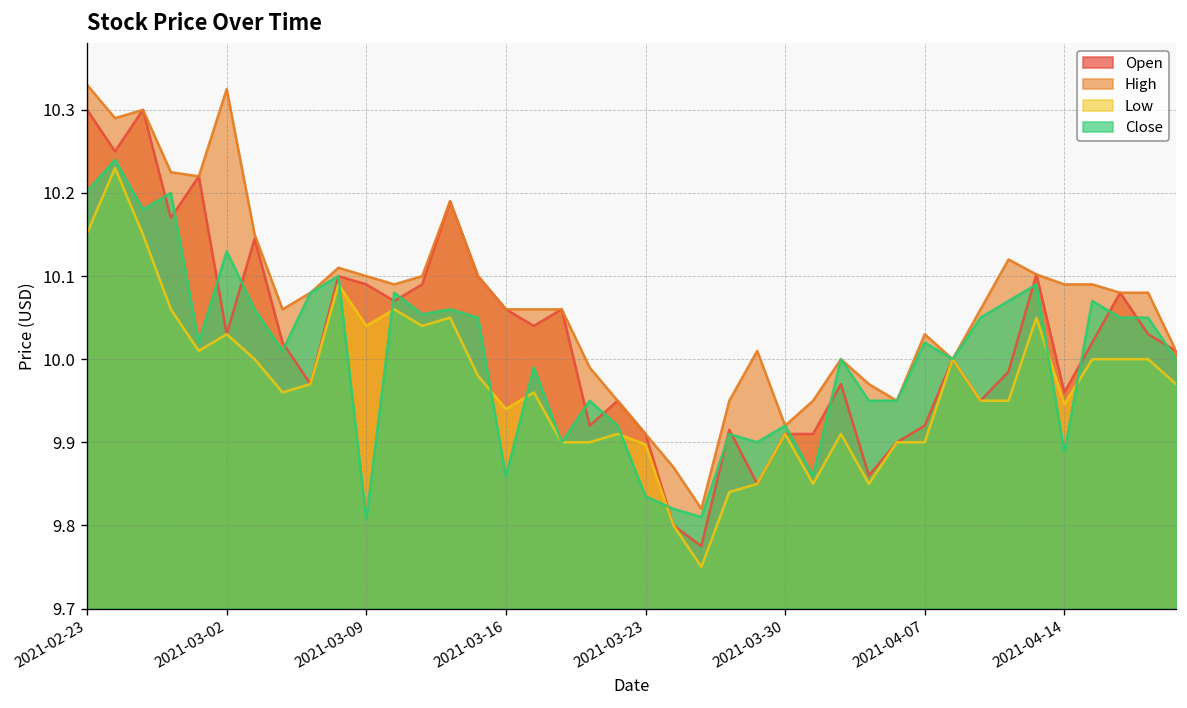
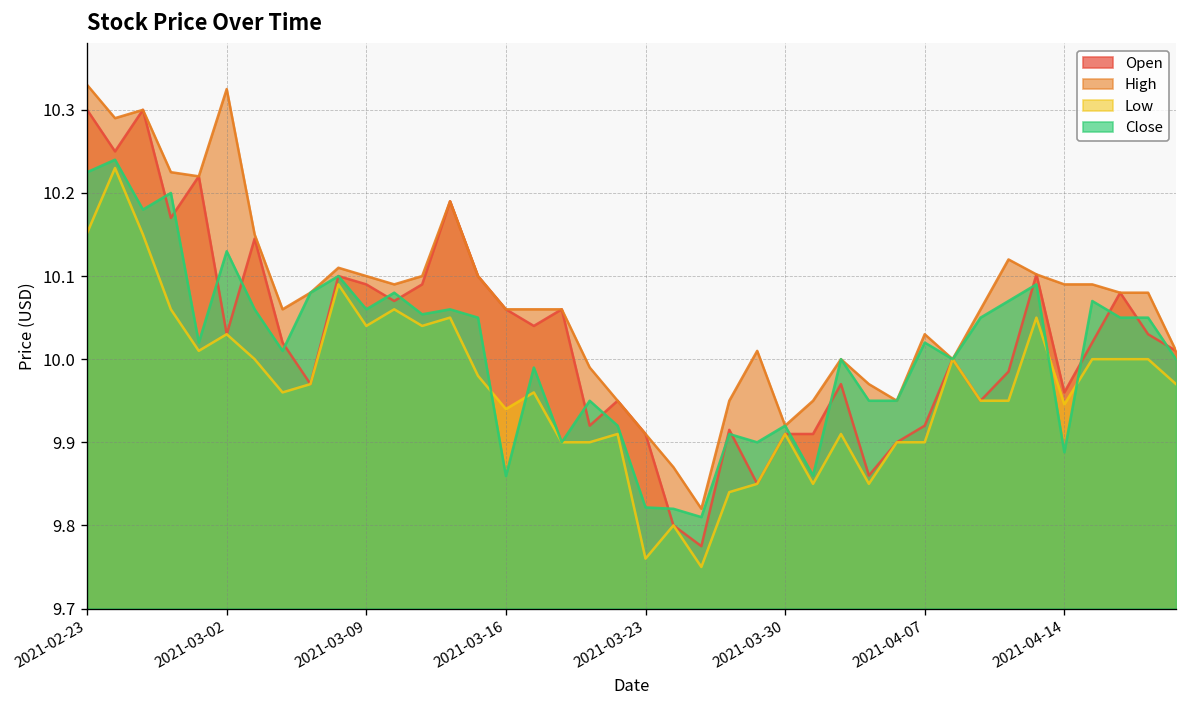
Close, 2021-02-23: 10.20 -> 10.23
Close, 2021-03-09: 9.81 -> 10.06
Low, 2021-03-23: 9.90 -> 9.76
Close, 2021-03-23: 9.84 -> 9.82
